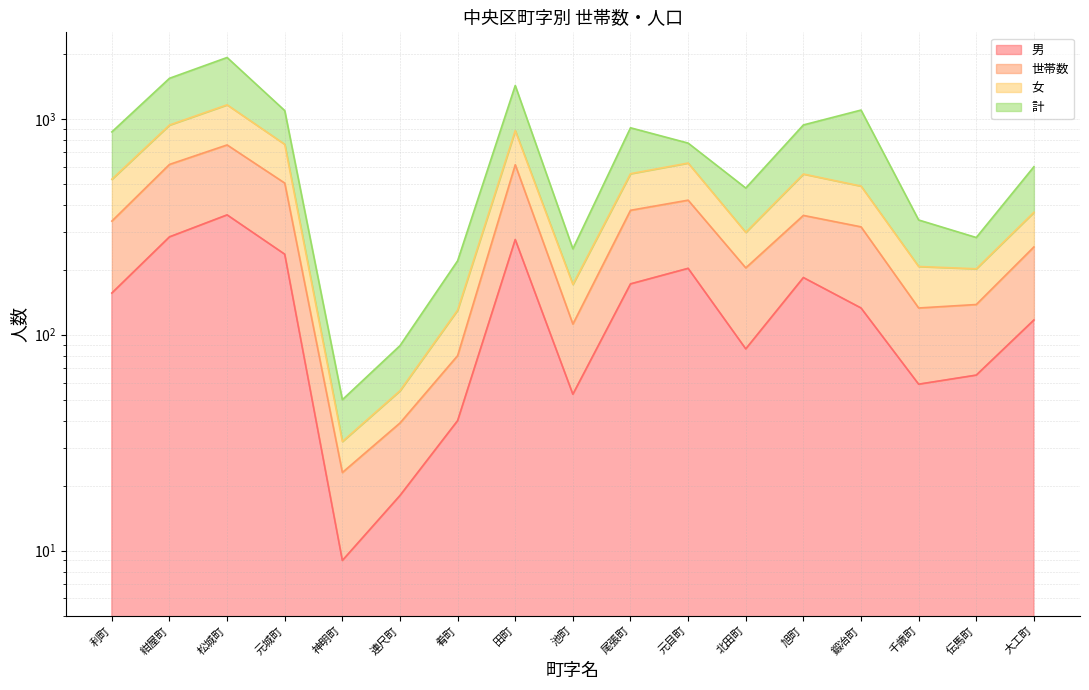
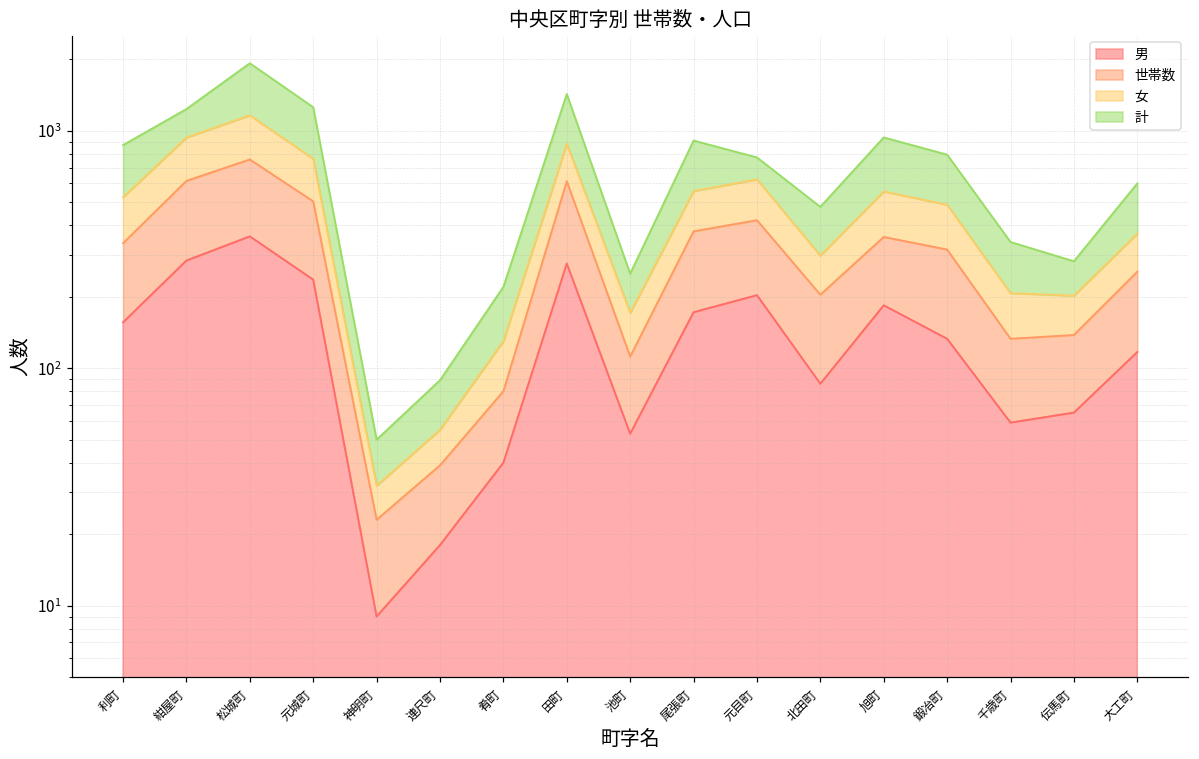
計, 紺屋町: 610 -> 300
計, 元城町: 330 -> 490
計, 鍛冶町: 610 -> 310
